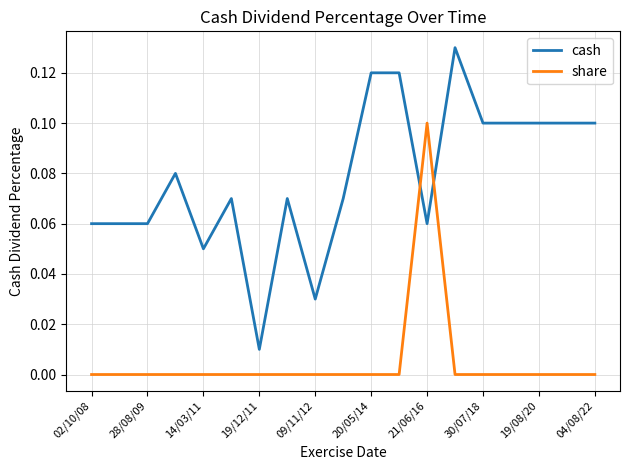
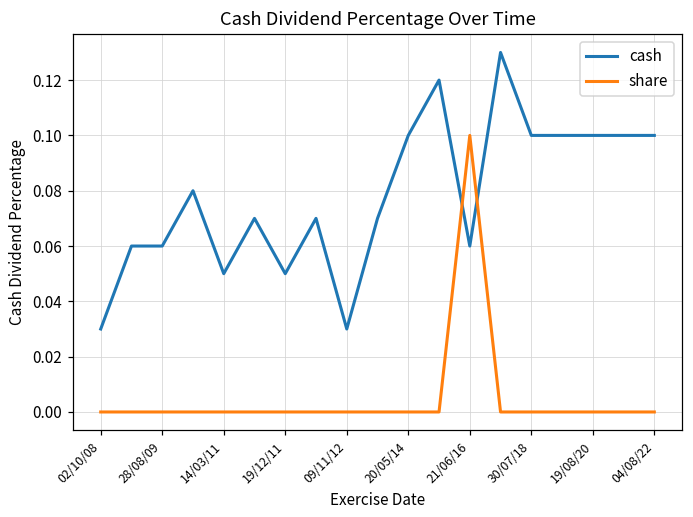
cash, 02/10/08: 0.06 -> 0.03
cash, 19/12/11: 0.01 -> 0.05
cash, 20/05/14: 0.12 -> 0.10
